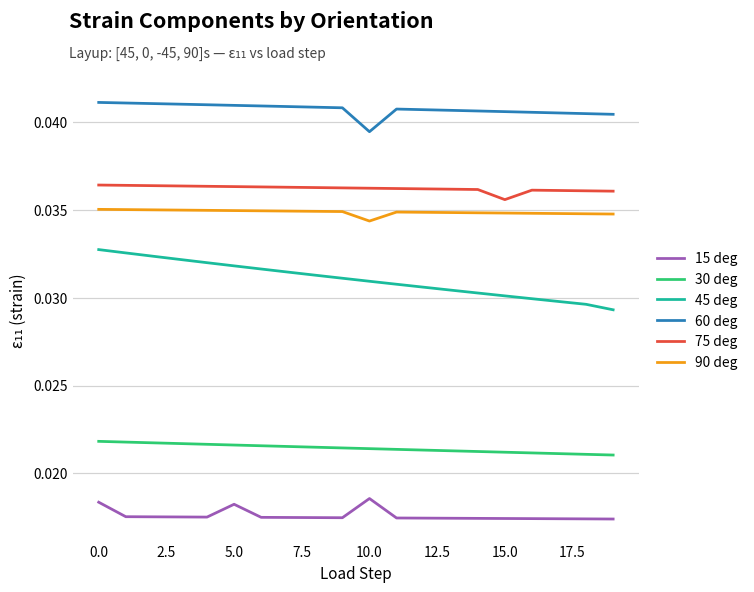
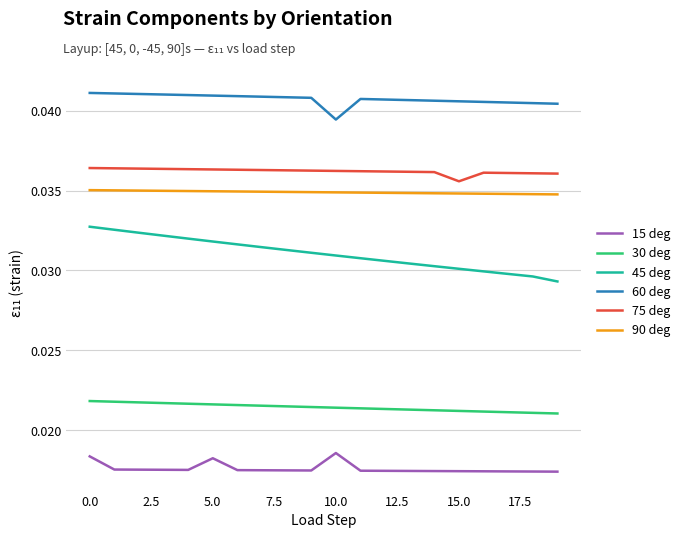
90 deg, 10.0: 0.0344 -> 0.0349
